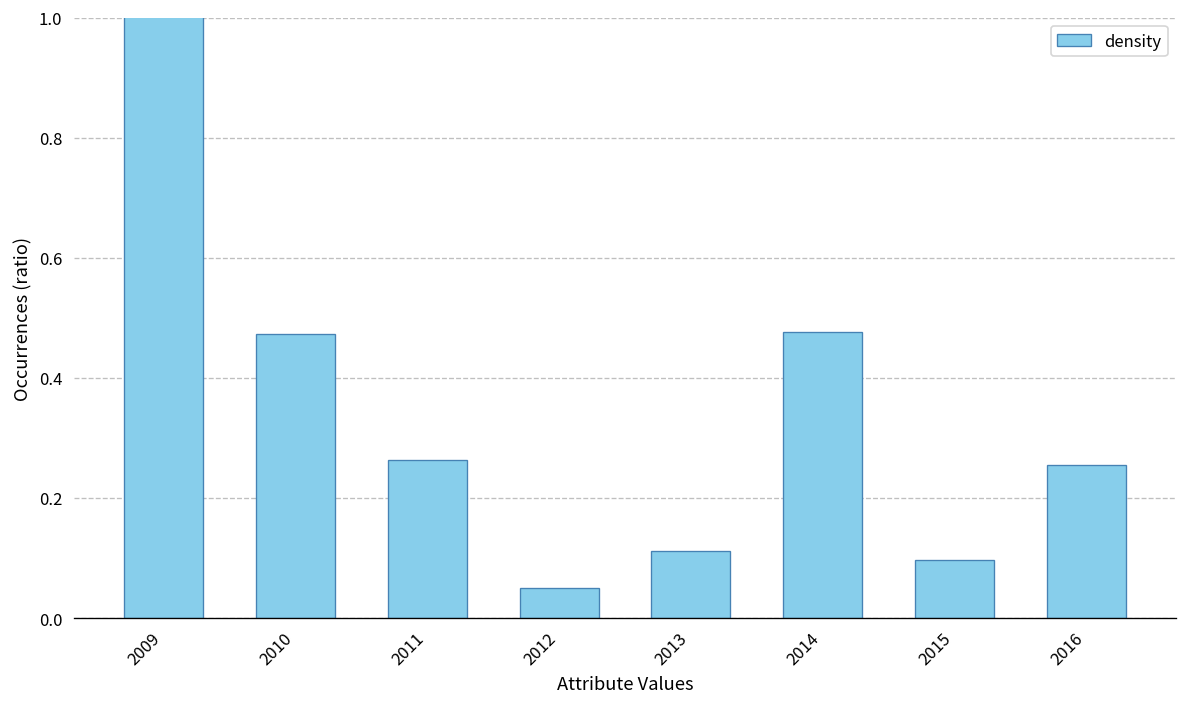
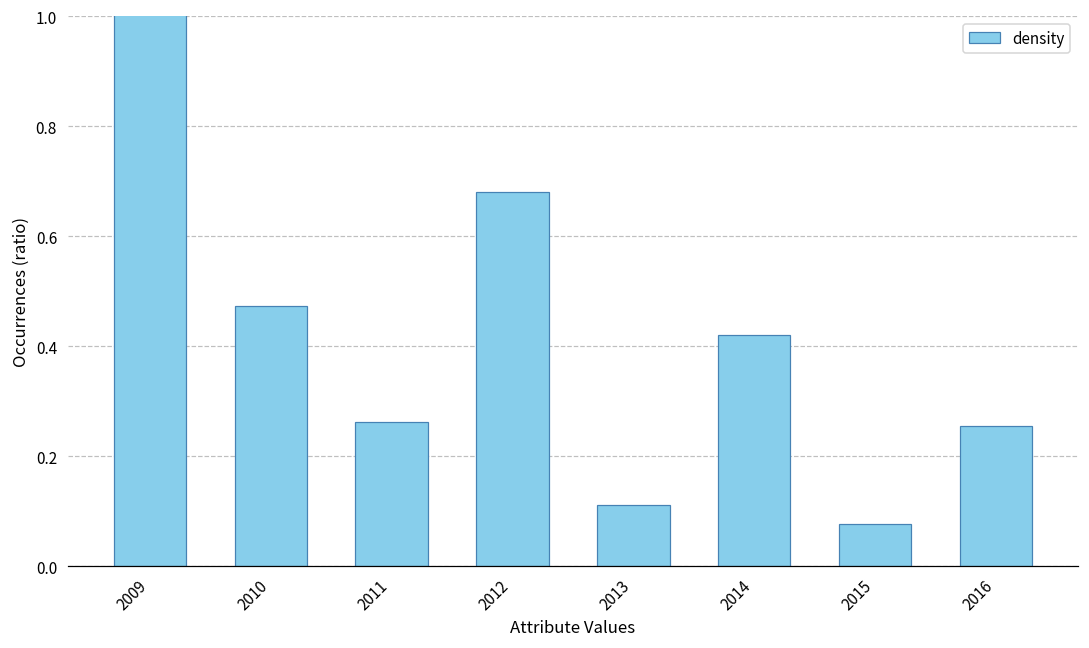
2012: 0.05 -> 0.68
2014: 0.48 -> 0.42
2015: 0.10 -> 0.08
